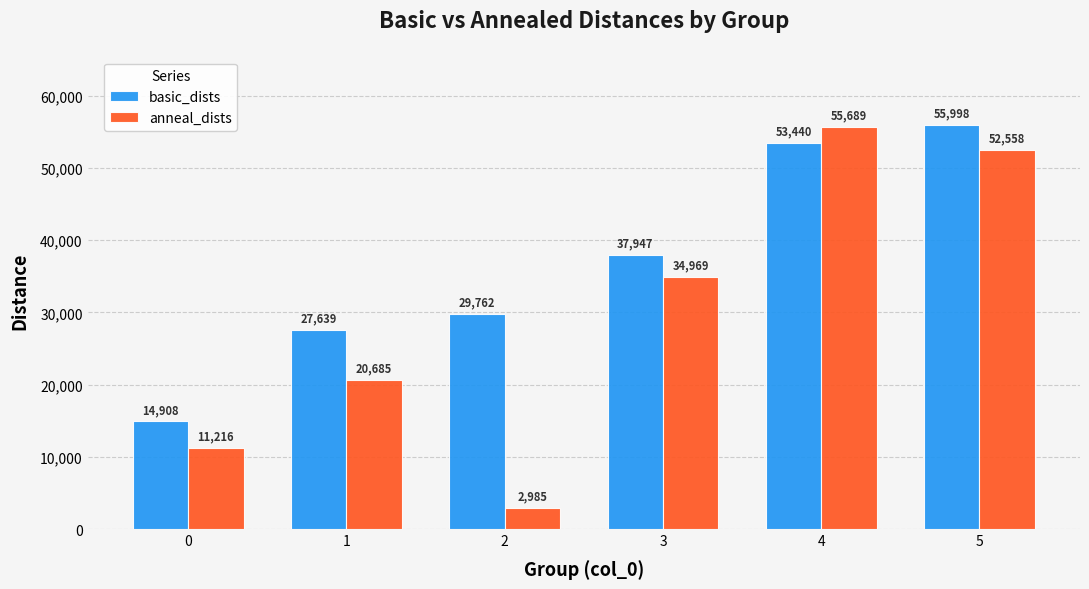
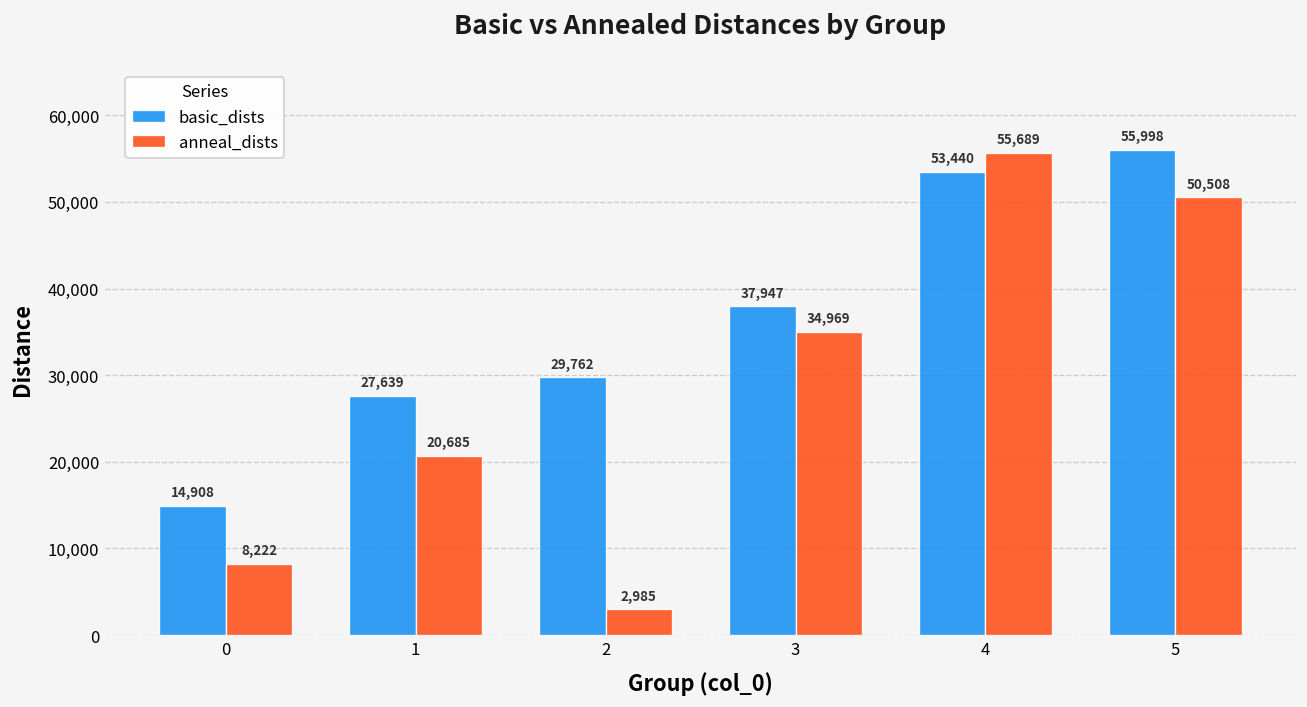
anneal_dists, 0: 11,216 -> 8,222
anneal_dists, 5: 52,558 -> 50,508
